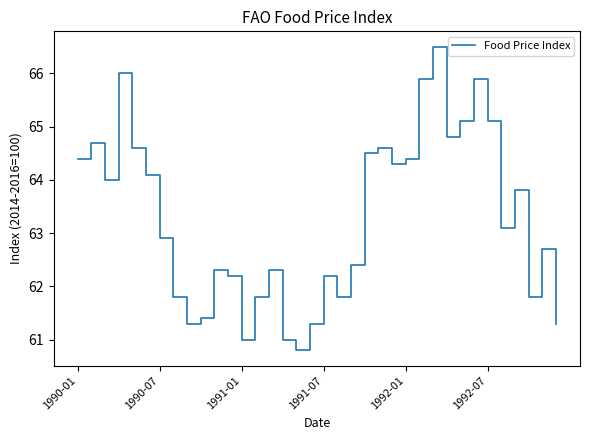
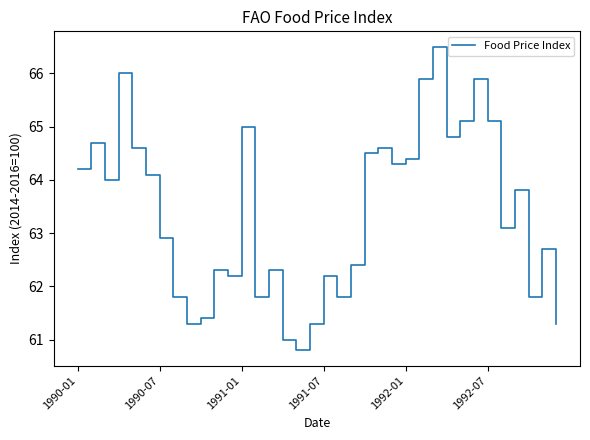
1990-01: 64.4 -> 64.2
1991-01: 61 -> 65
